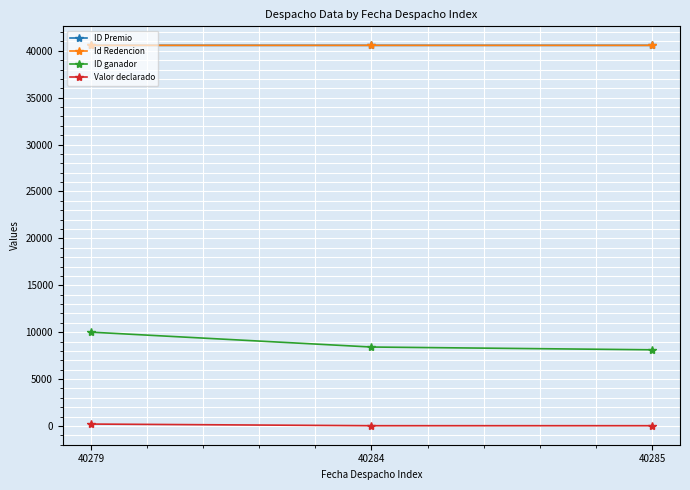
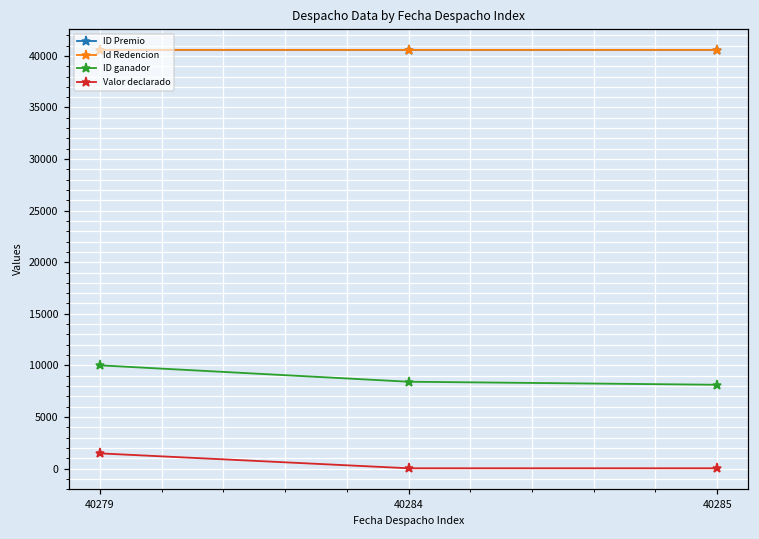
Valor declarado, 40279: 0 -> 1000
